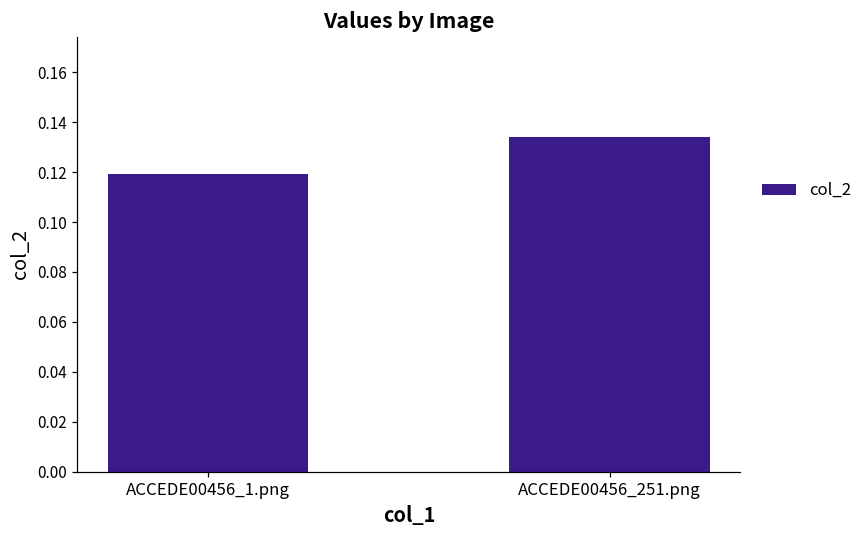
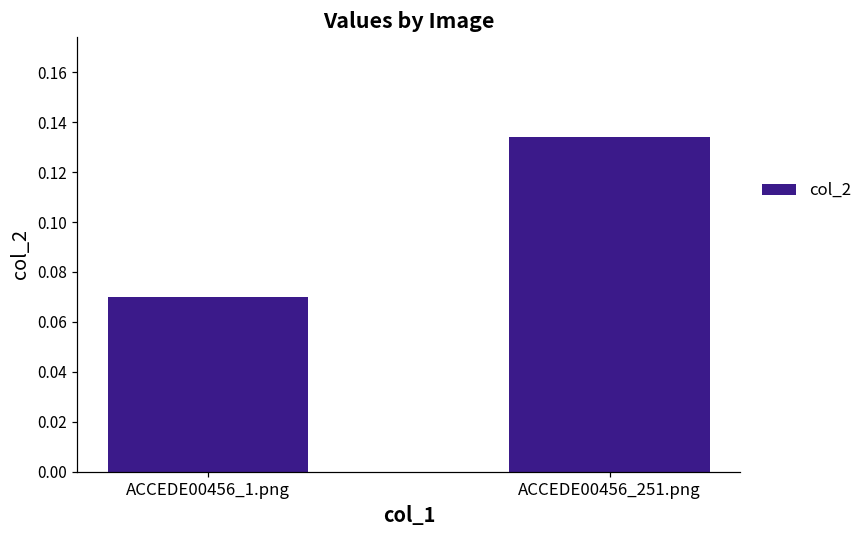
ACCEDE00456_1.png: 0.119 -> 0.070
